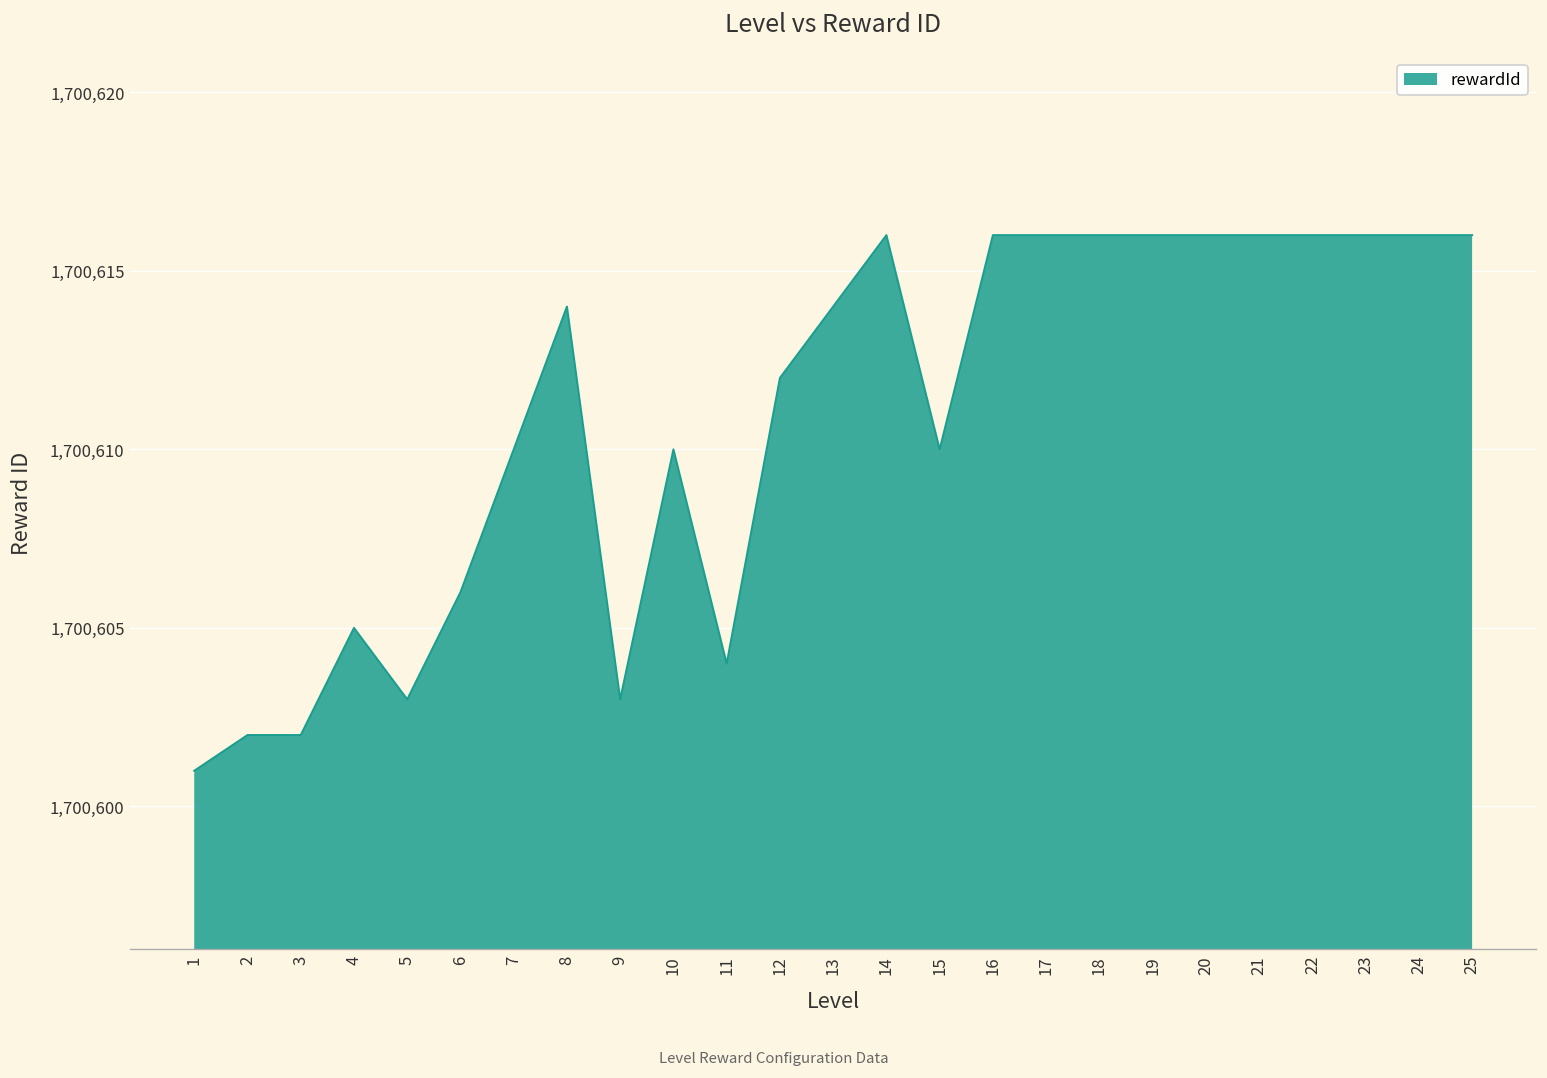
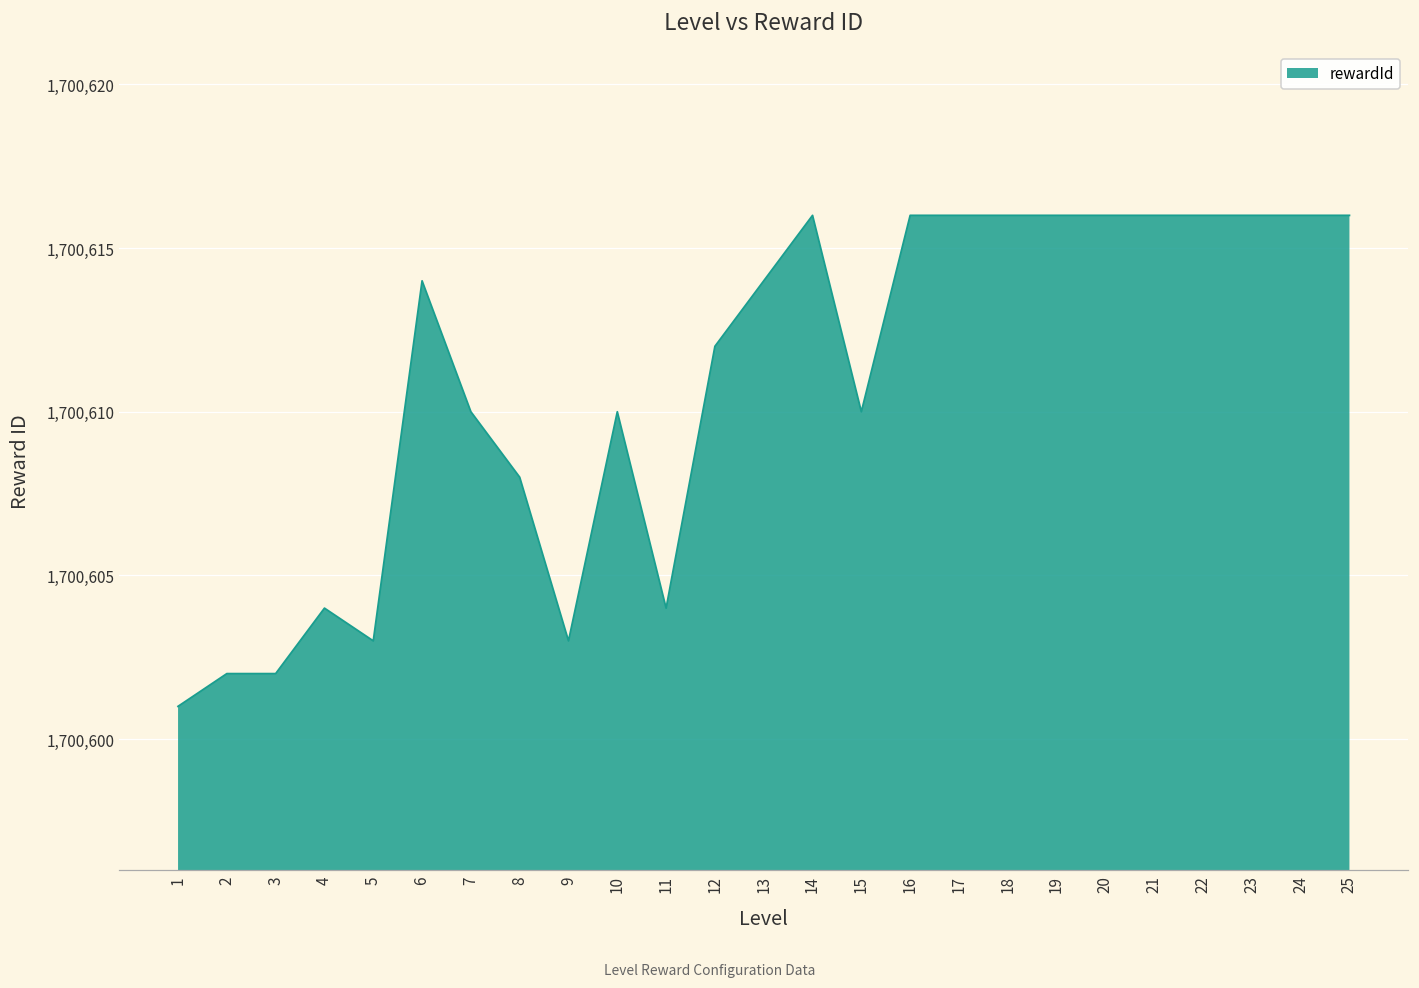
4: 1,700,605 -> 1,700,604
6: 1,700,606 -> 1,700,614
8: 1,700,614 -> 1,700,608
